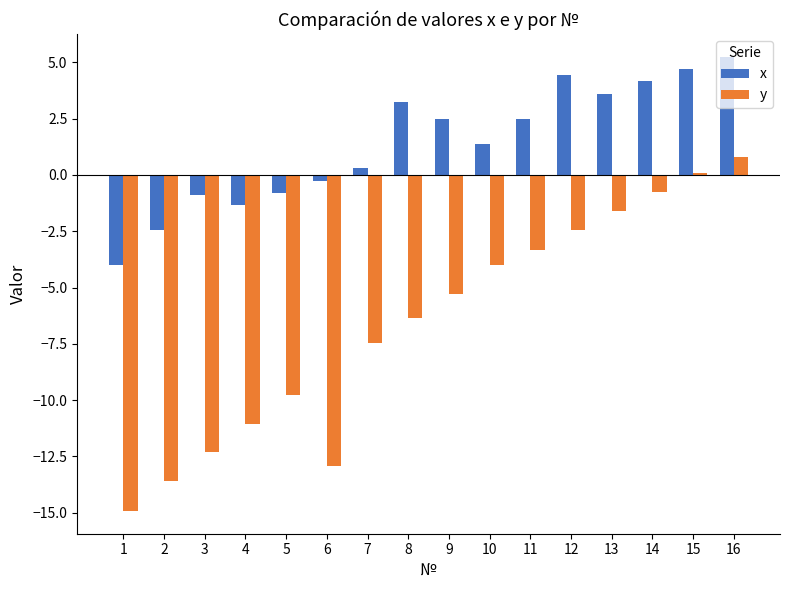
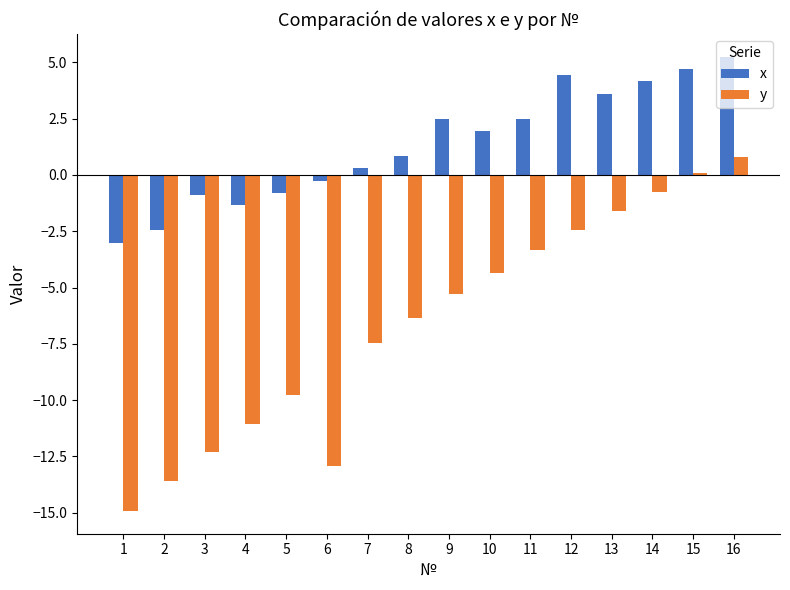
x, 1: -4 -> -3
x, 8: 3.2 -> 0.9
x, 10: 1.4 -> 2.0
y, 10: -4.0 -> -4.4
